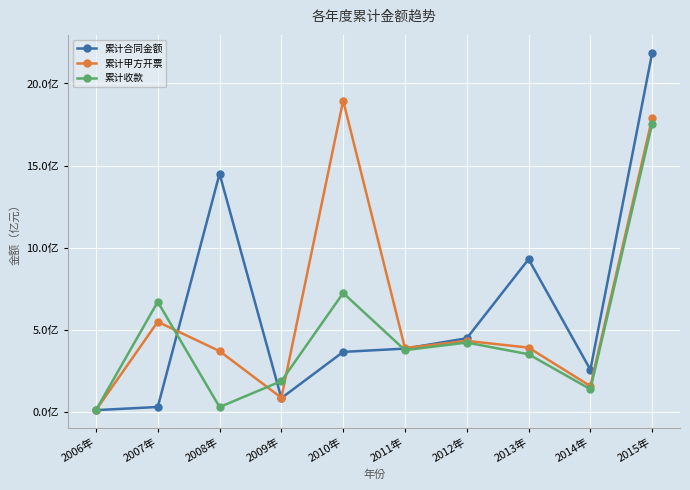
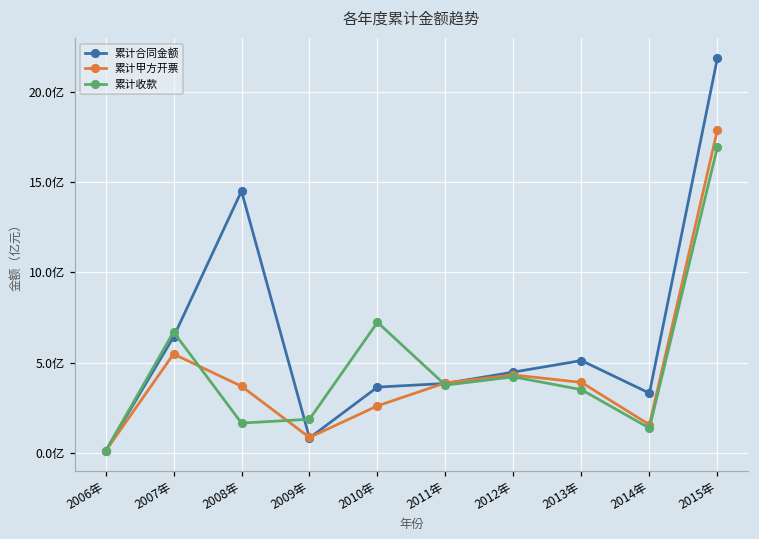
累计合同金额, 2007年: 0.3亿 -> 6.4亿
累计收款, 2008年: 0.3亿 -> 1.6亿
累计甲方开票, 2010年: 19.0亿 -> 2.6亿
累计合同金额, 2013年: 9.3亿 -> 5.1亿
累计合同金额, 2014年: 2.6亿 -> 3.3亿
累计收款, 2015年: 17.5亿 -> 16.9亿
